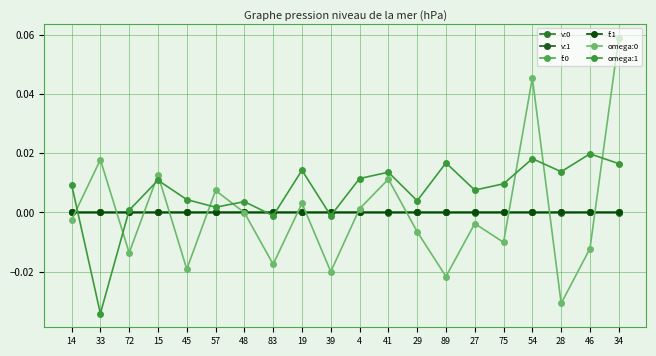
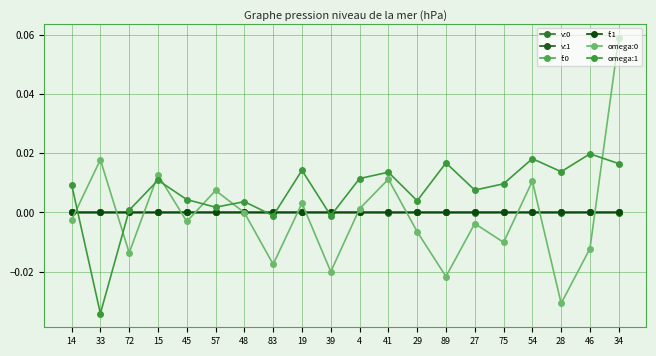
omega:0, 45: -0.019 -> -0.003
omega:0, 54: 0.045 -> 0.011
